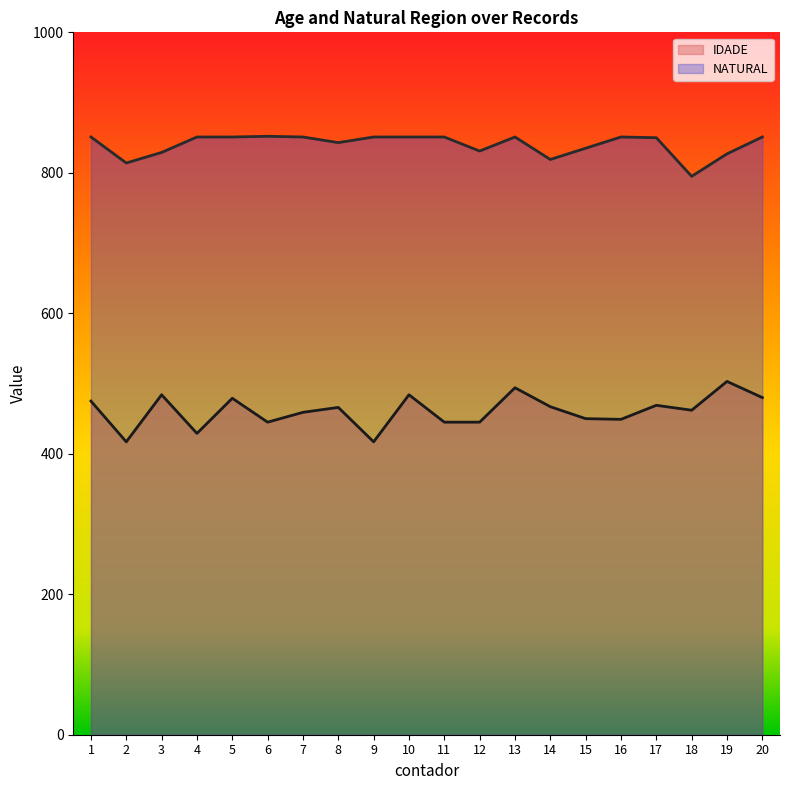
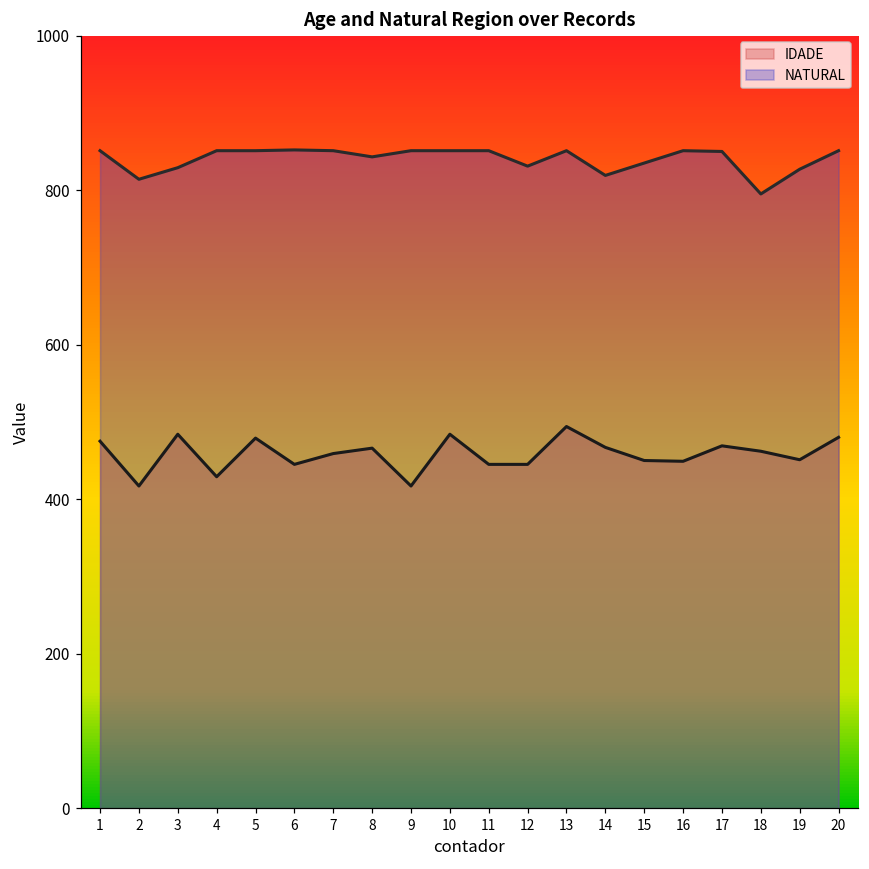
IDADE, 19: 500 -> 450
